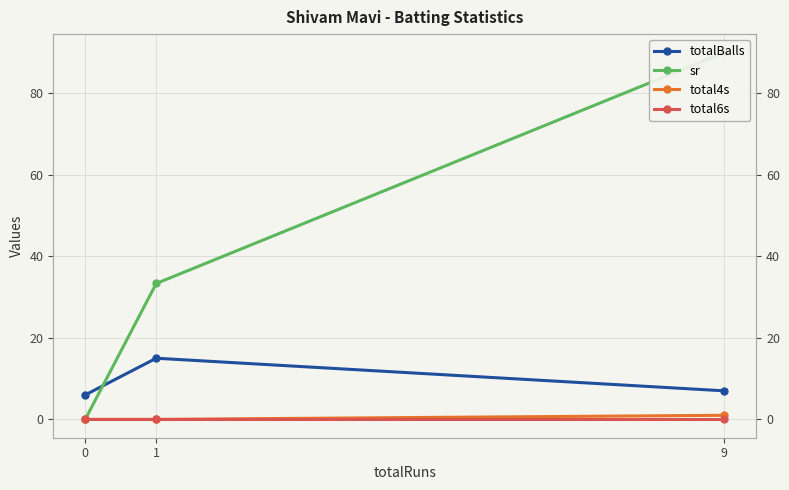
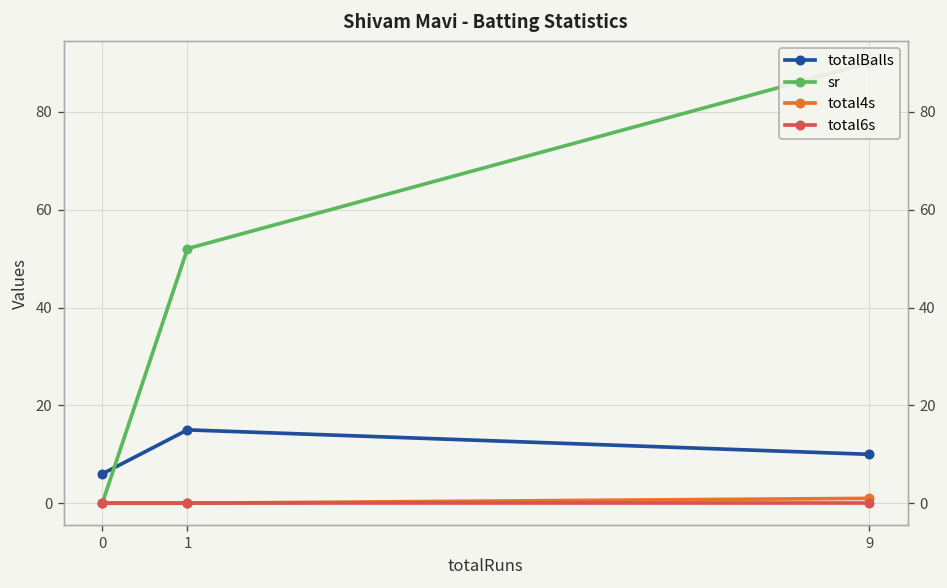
sr, 1: 33 -> 52
totalBalls, 9: 7 -> 10
